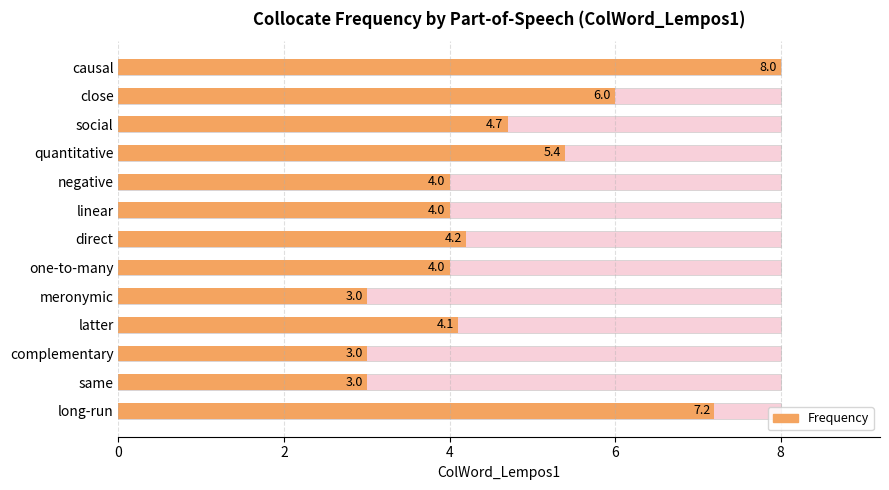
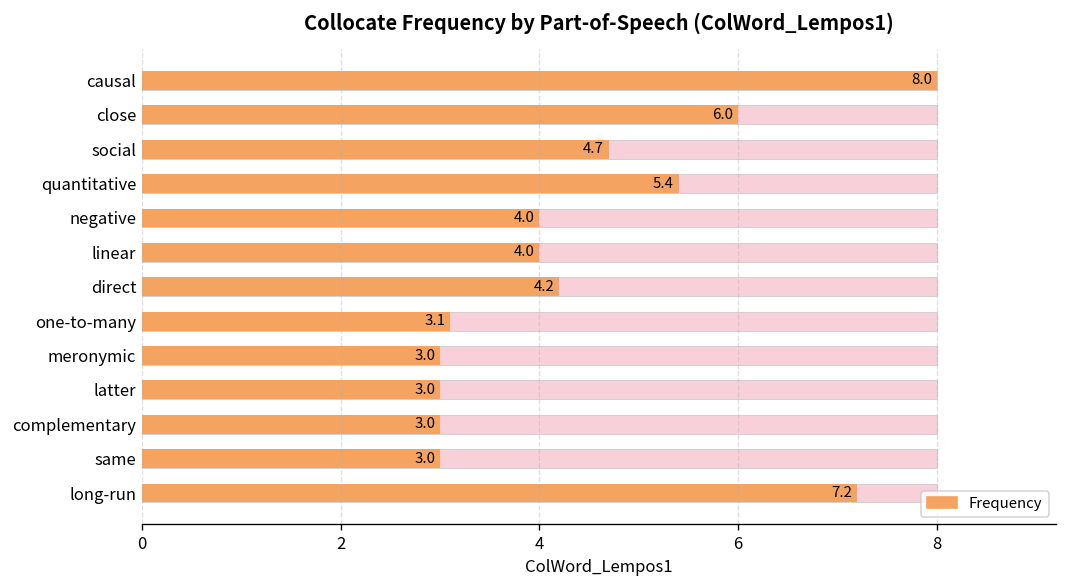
Frequency, one-to-many: 4.0 -> 3.1
Frequency, latter: 4.1 -> 3.0
